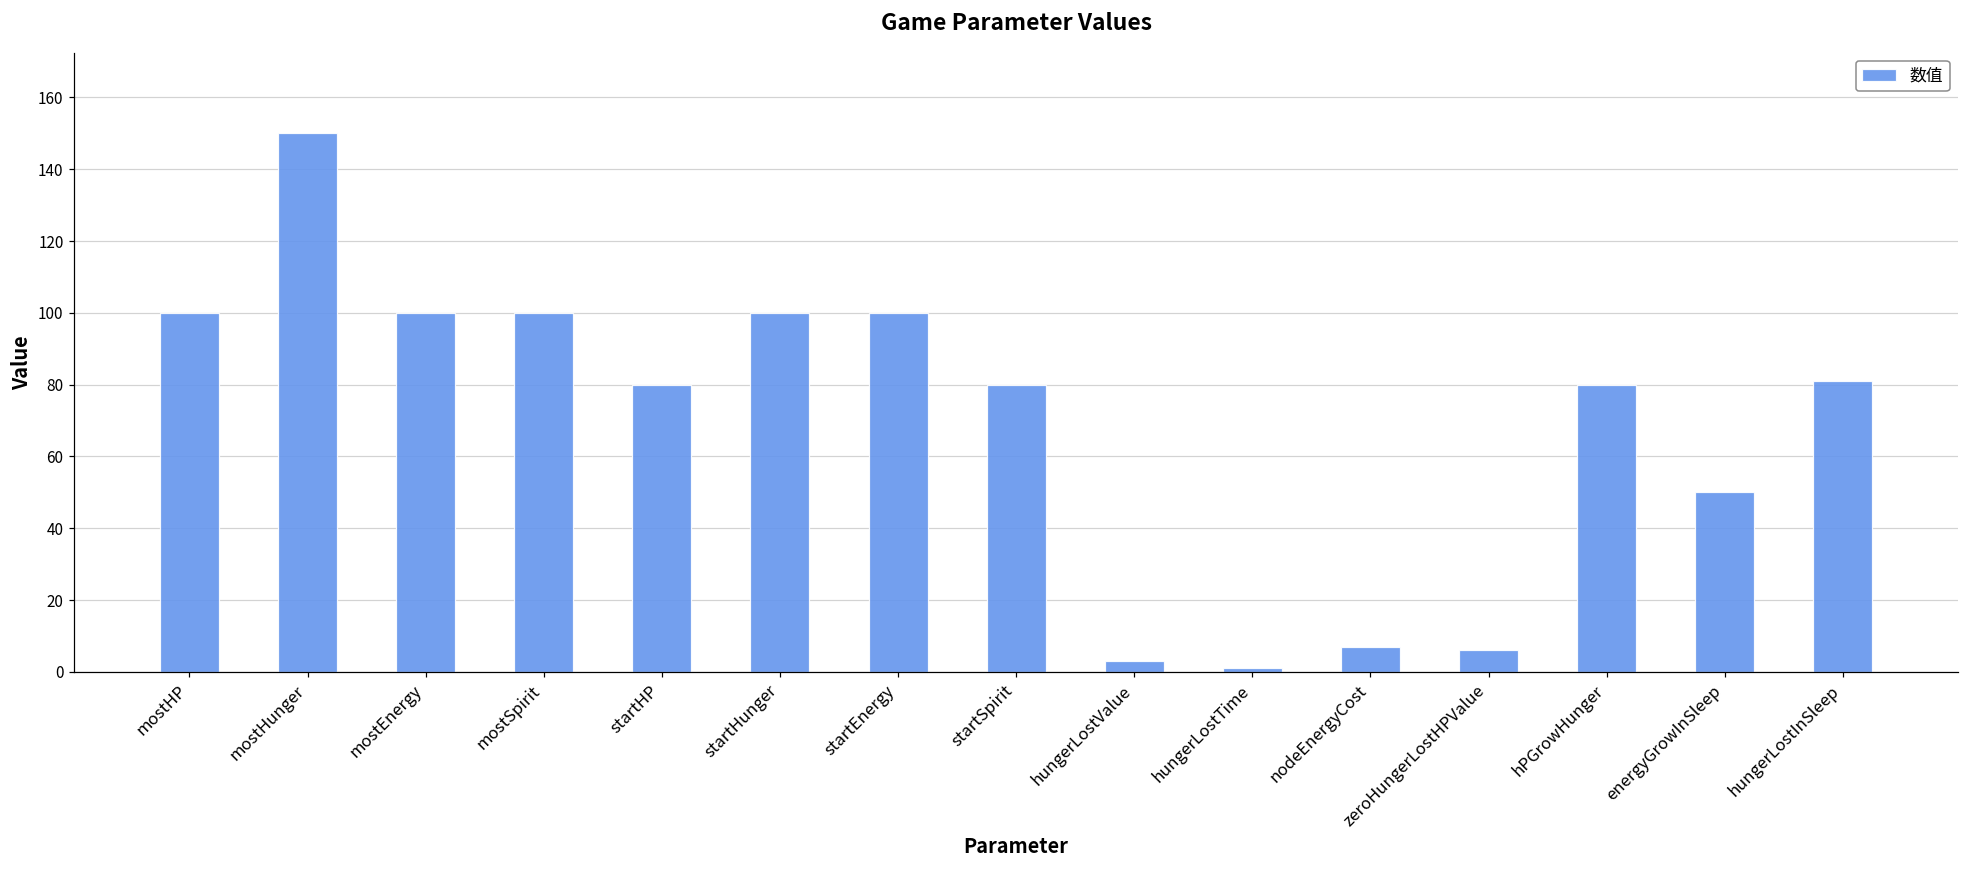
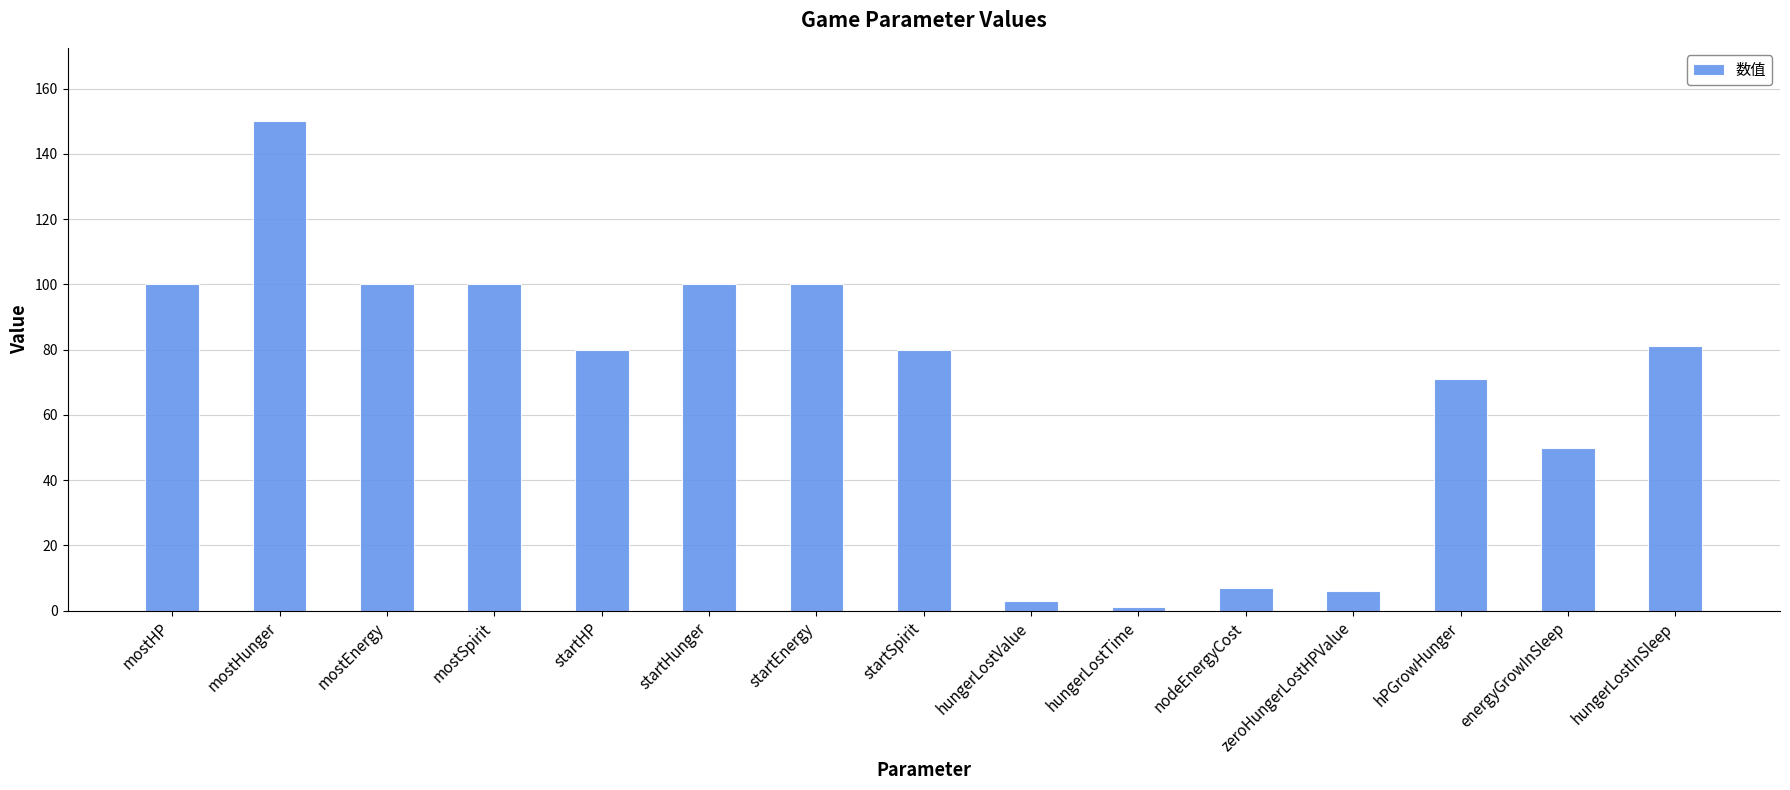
hPGrowHunger: 80 -> 71
